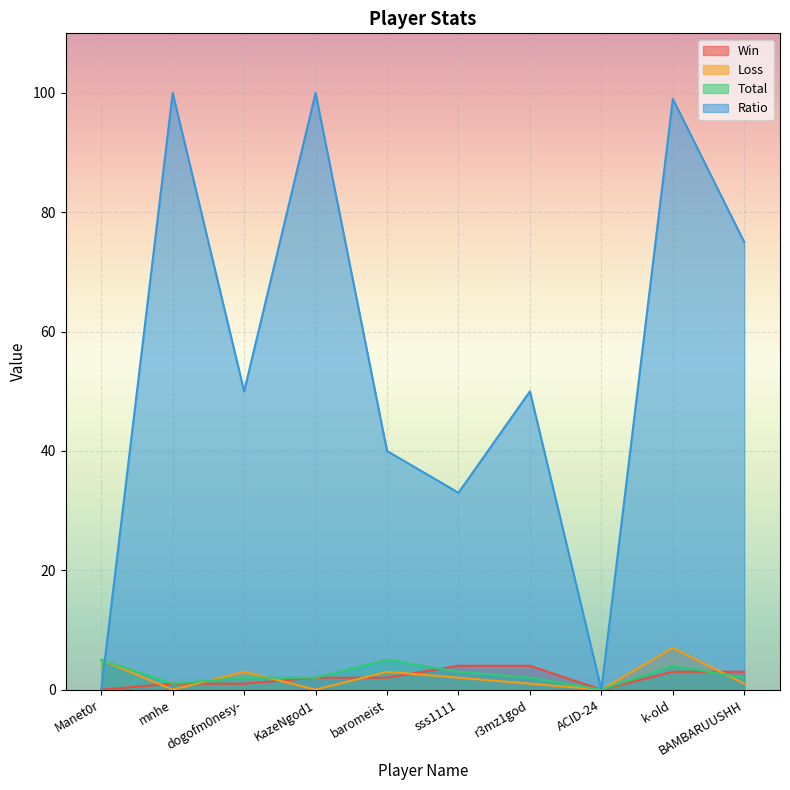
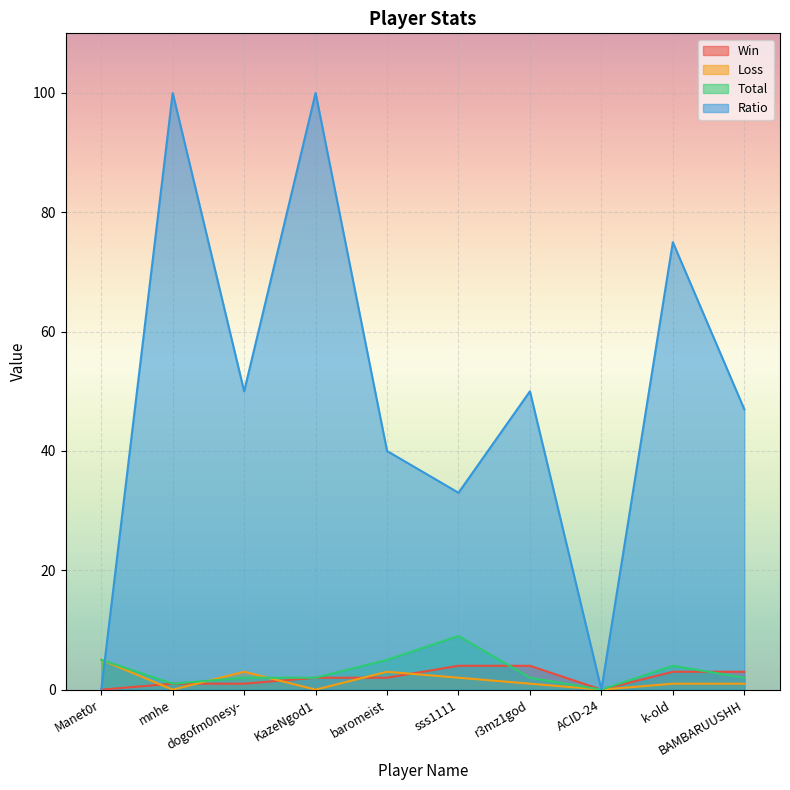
Total, sss1111: 3 -> 9
Loss, k-old: 7 -> 1
Ratio, k-old: 99 -> 75
Ratio, BAMBARUUSHH: 75 -> 47
